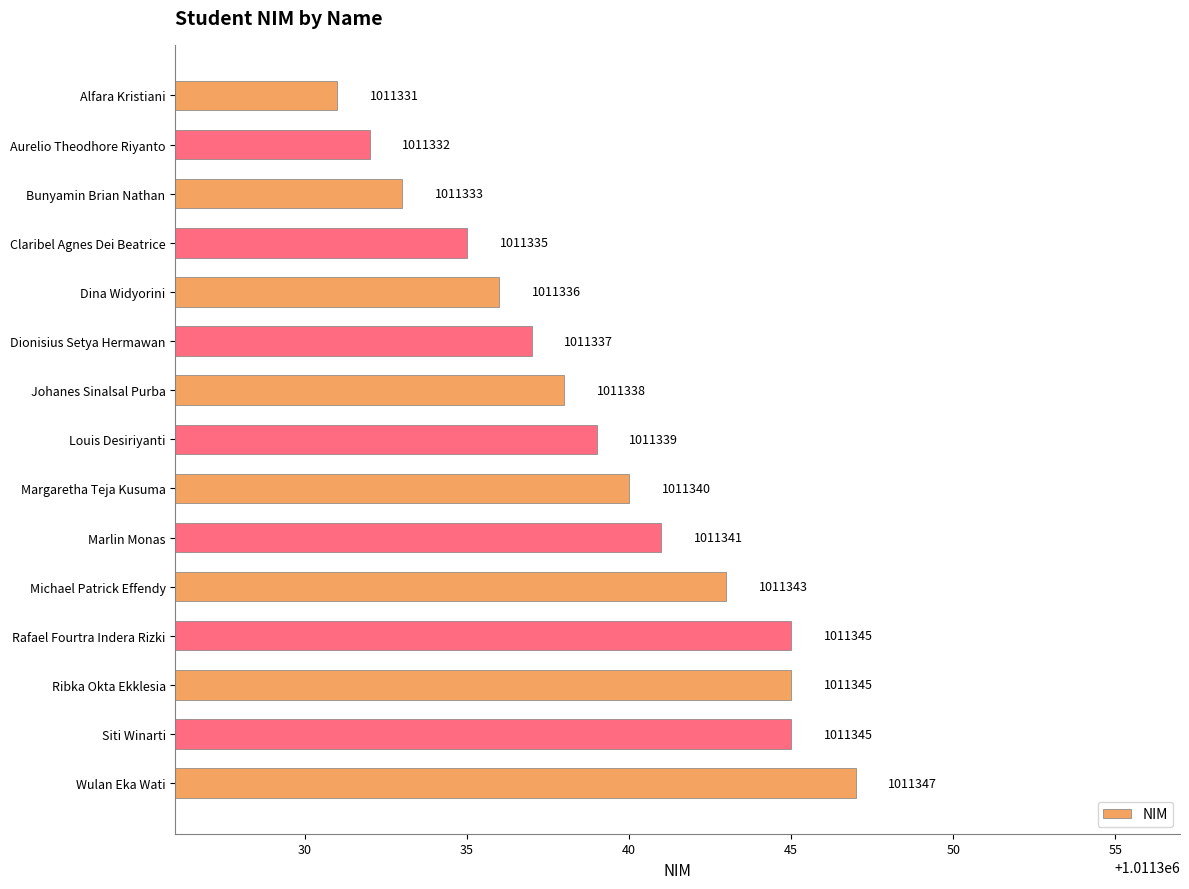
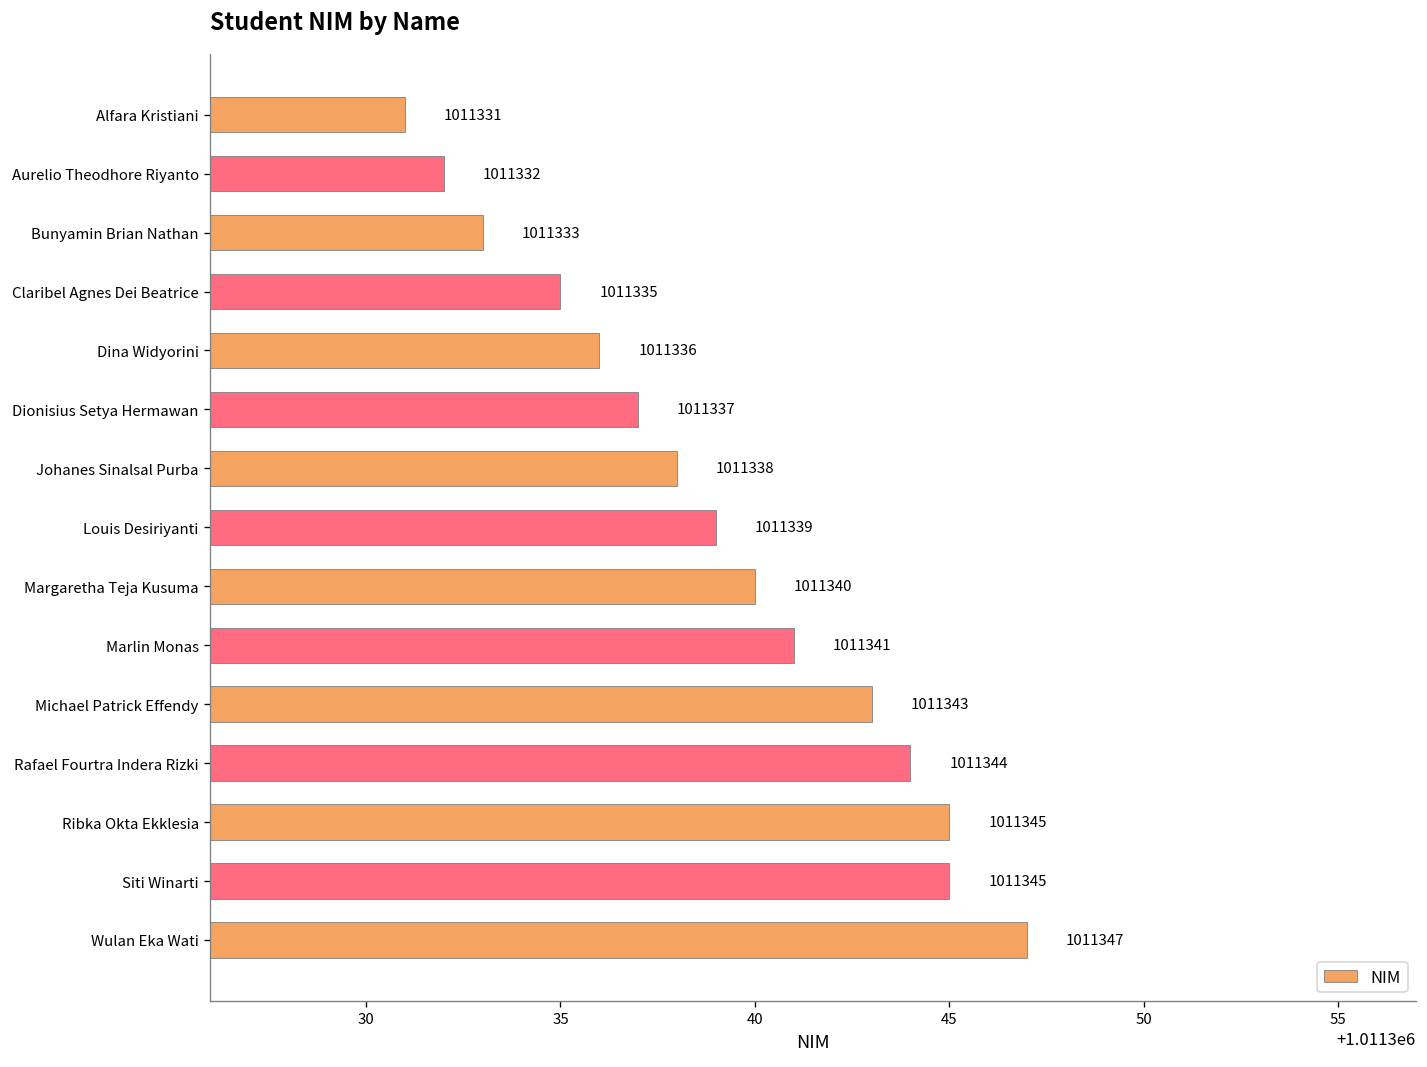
Rafael Fourtra Indera Rizki: 1011345 -> 1011344
